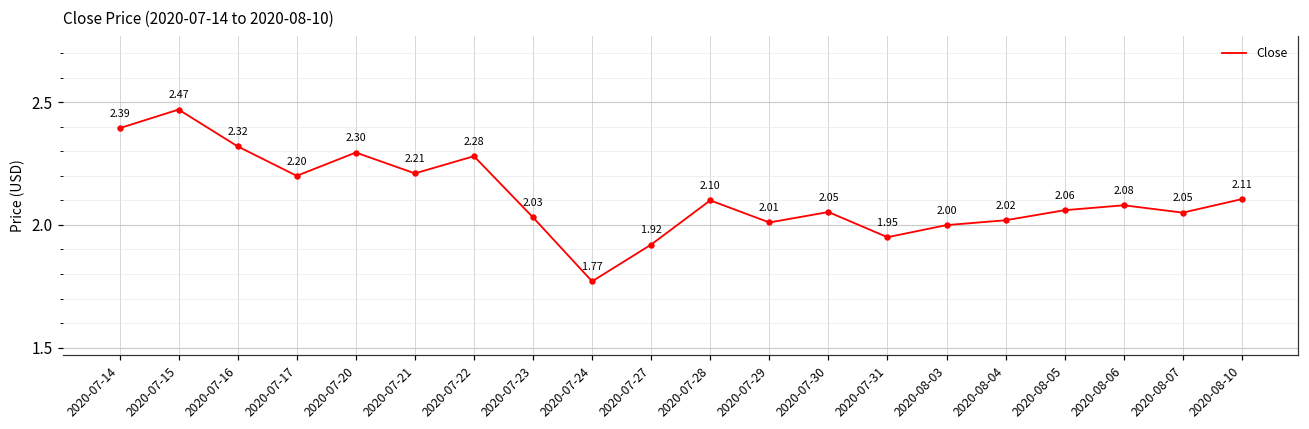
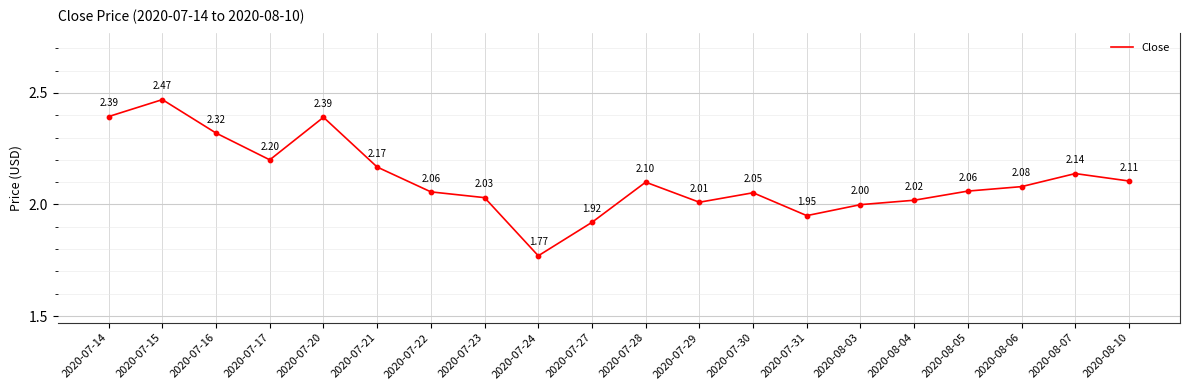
2020-07-20: 2.30 -> 2.39
2020-07-21: 2.21 -> 2.17
2020-07-22: 2.28 -> 2.06
2020-08-07: 2.05 -> 2.14
